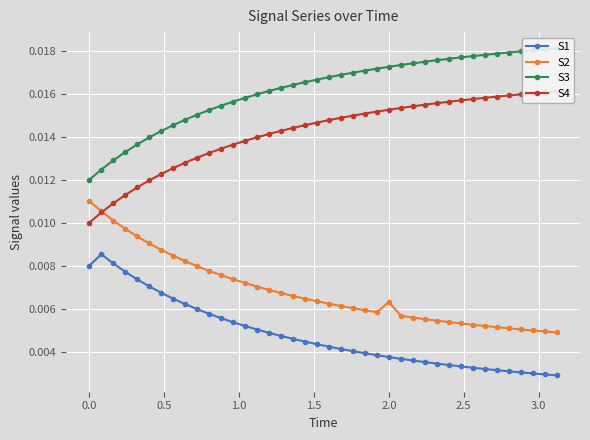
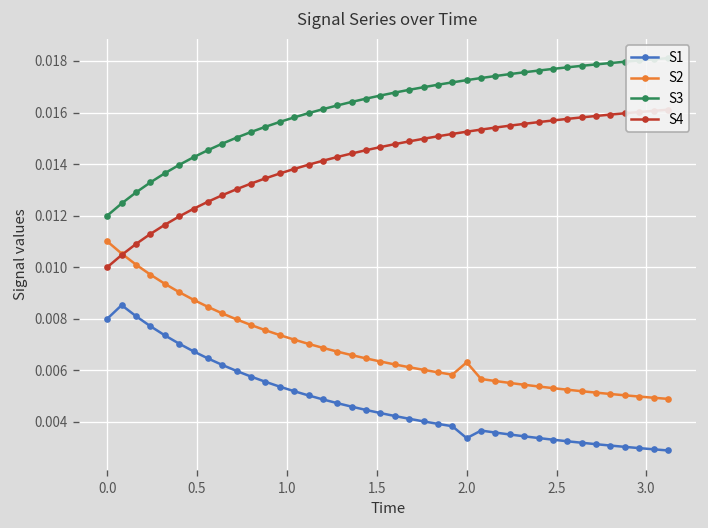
S1, 2.0: 0.0037 -> 0.0034
